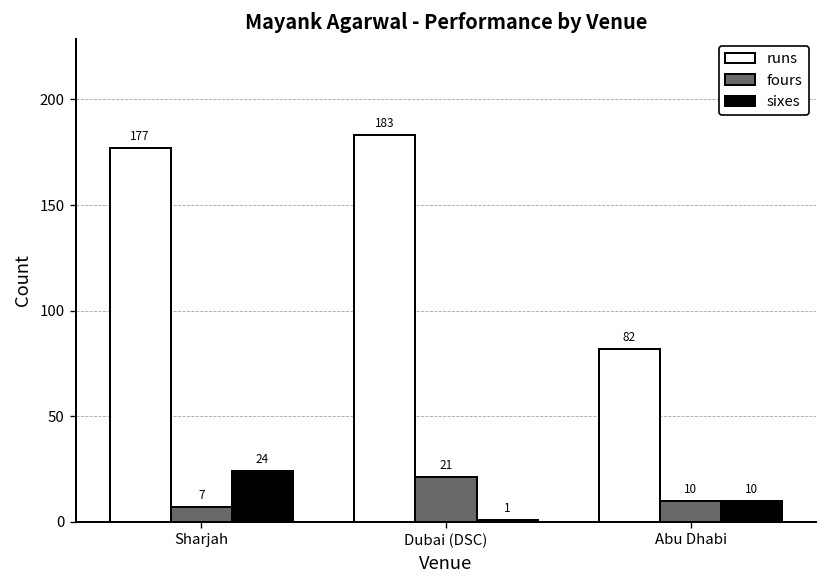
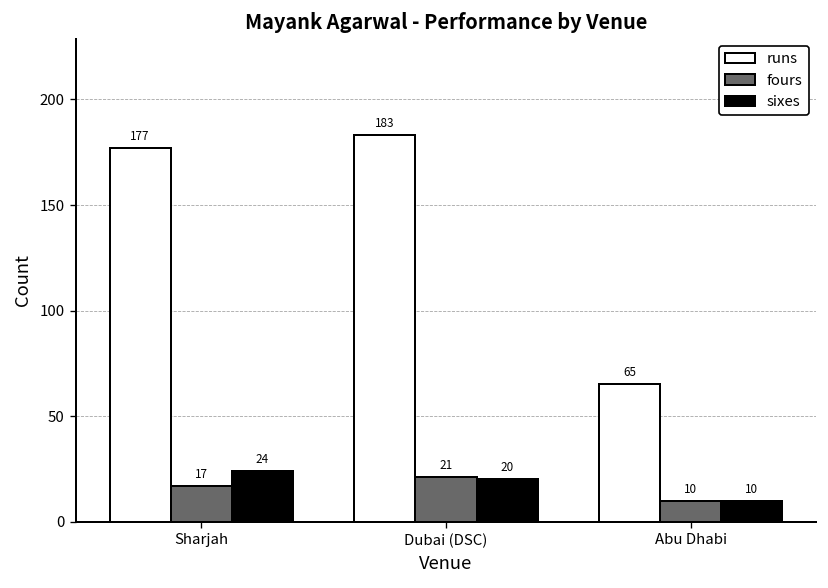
fours, Sharjah: 7 -> 17
sixes, Dubai (DSC): 1 -> 20
runs, Abu Dhabi: 82 -> 65
